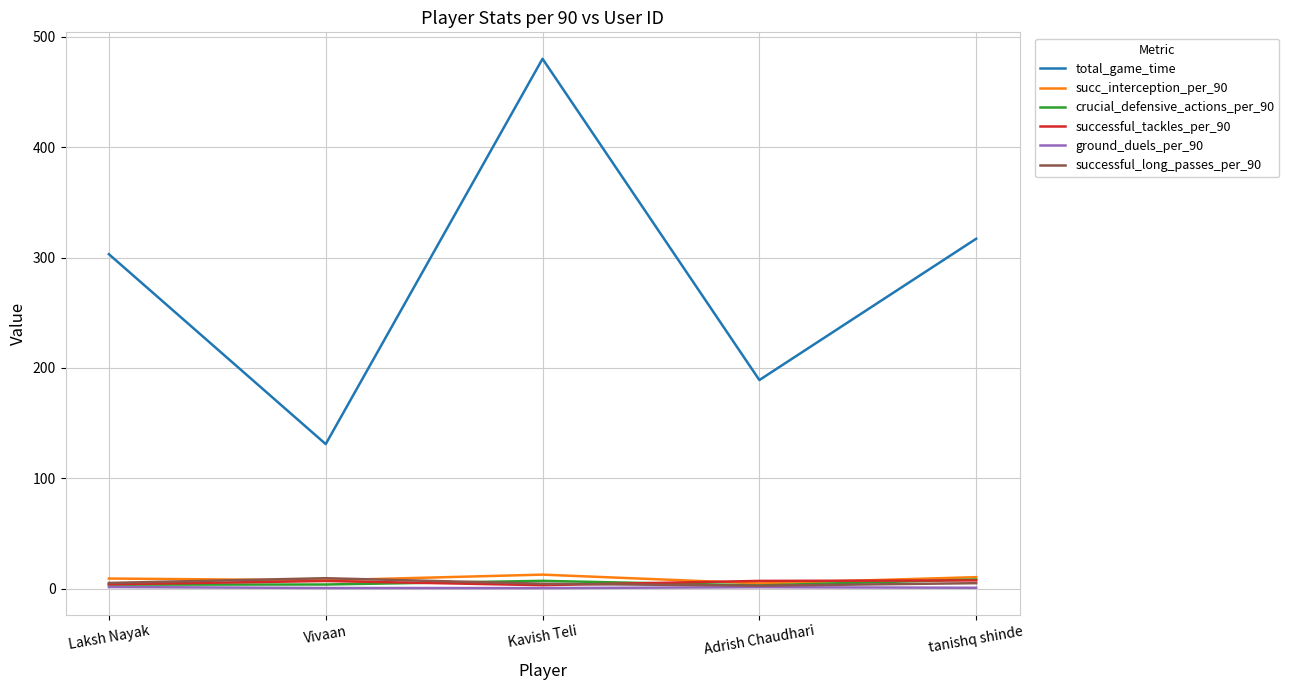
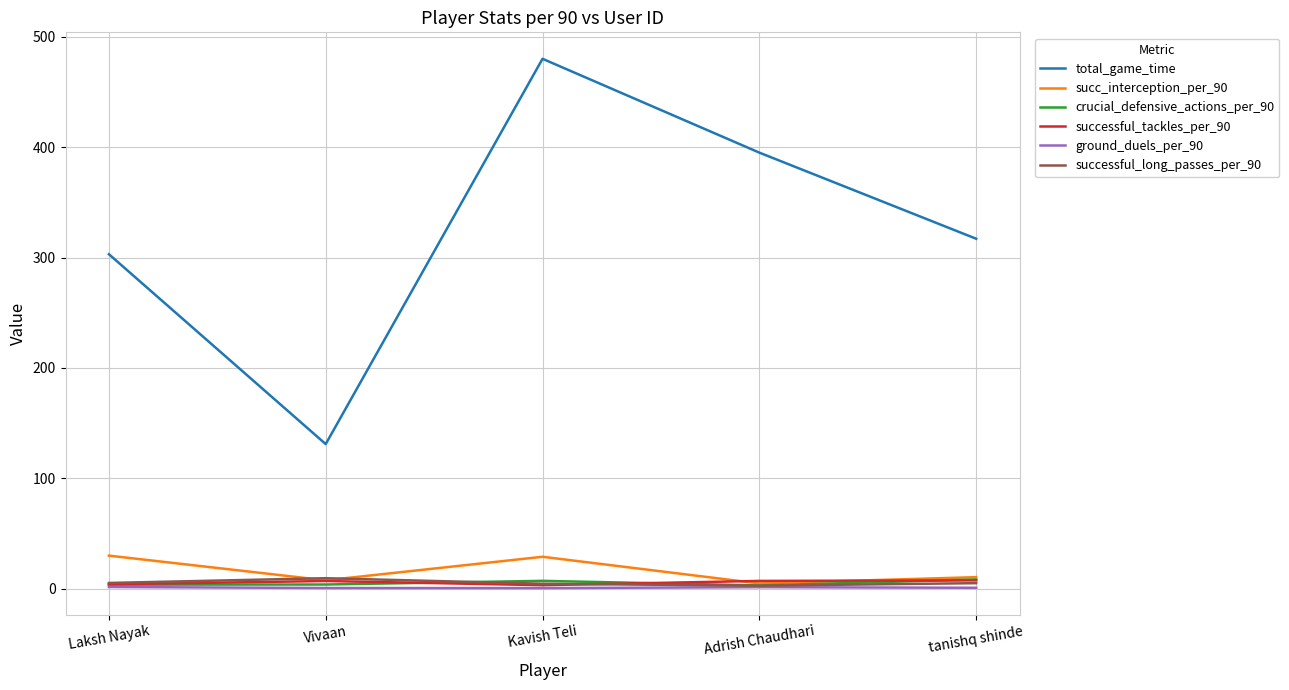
succ_interception_per_90, Laksh Nayak: 9 -> 30
succ_interception_per_90, Kavish Teli: 13 -> 29
total_game_time, Adrish Chaudhari: 189 -> 395
